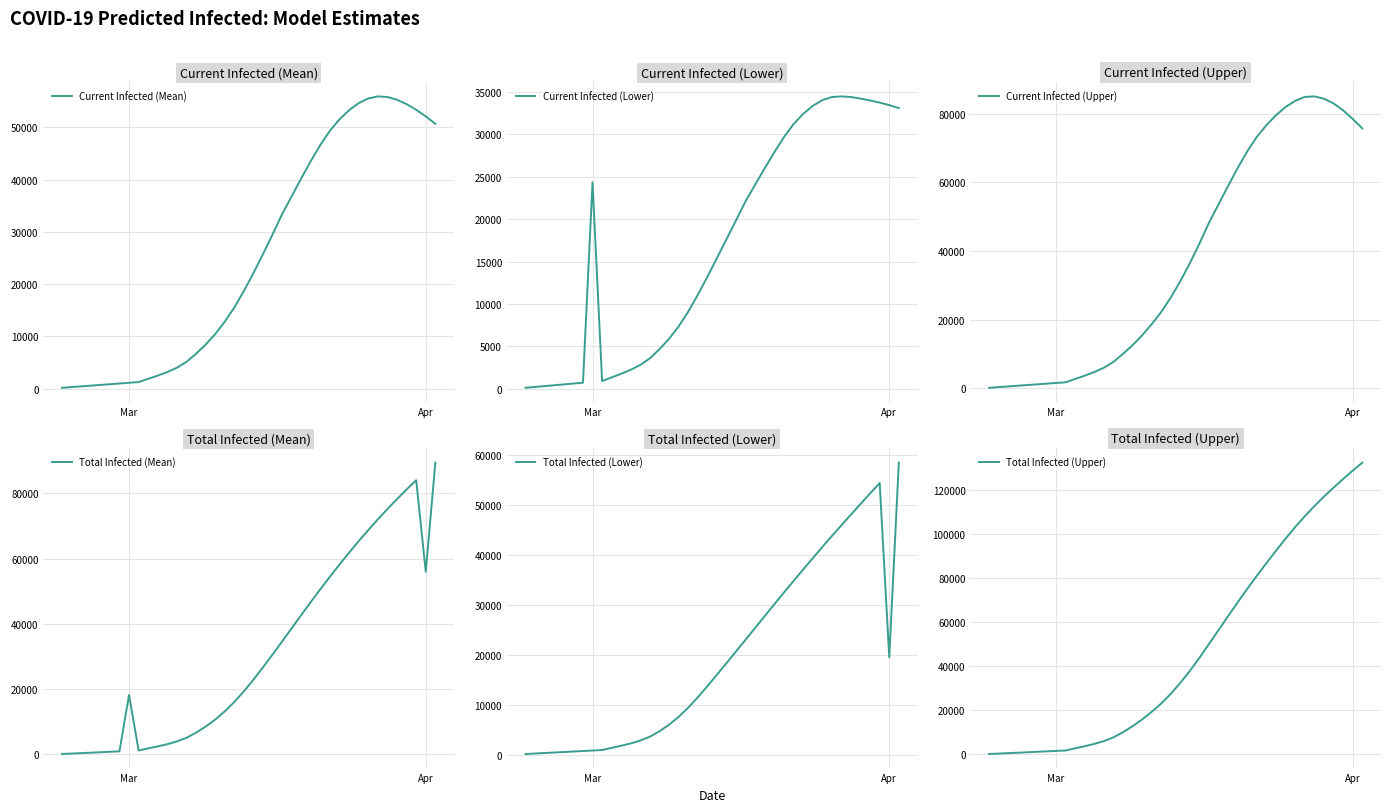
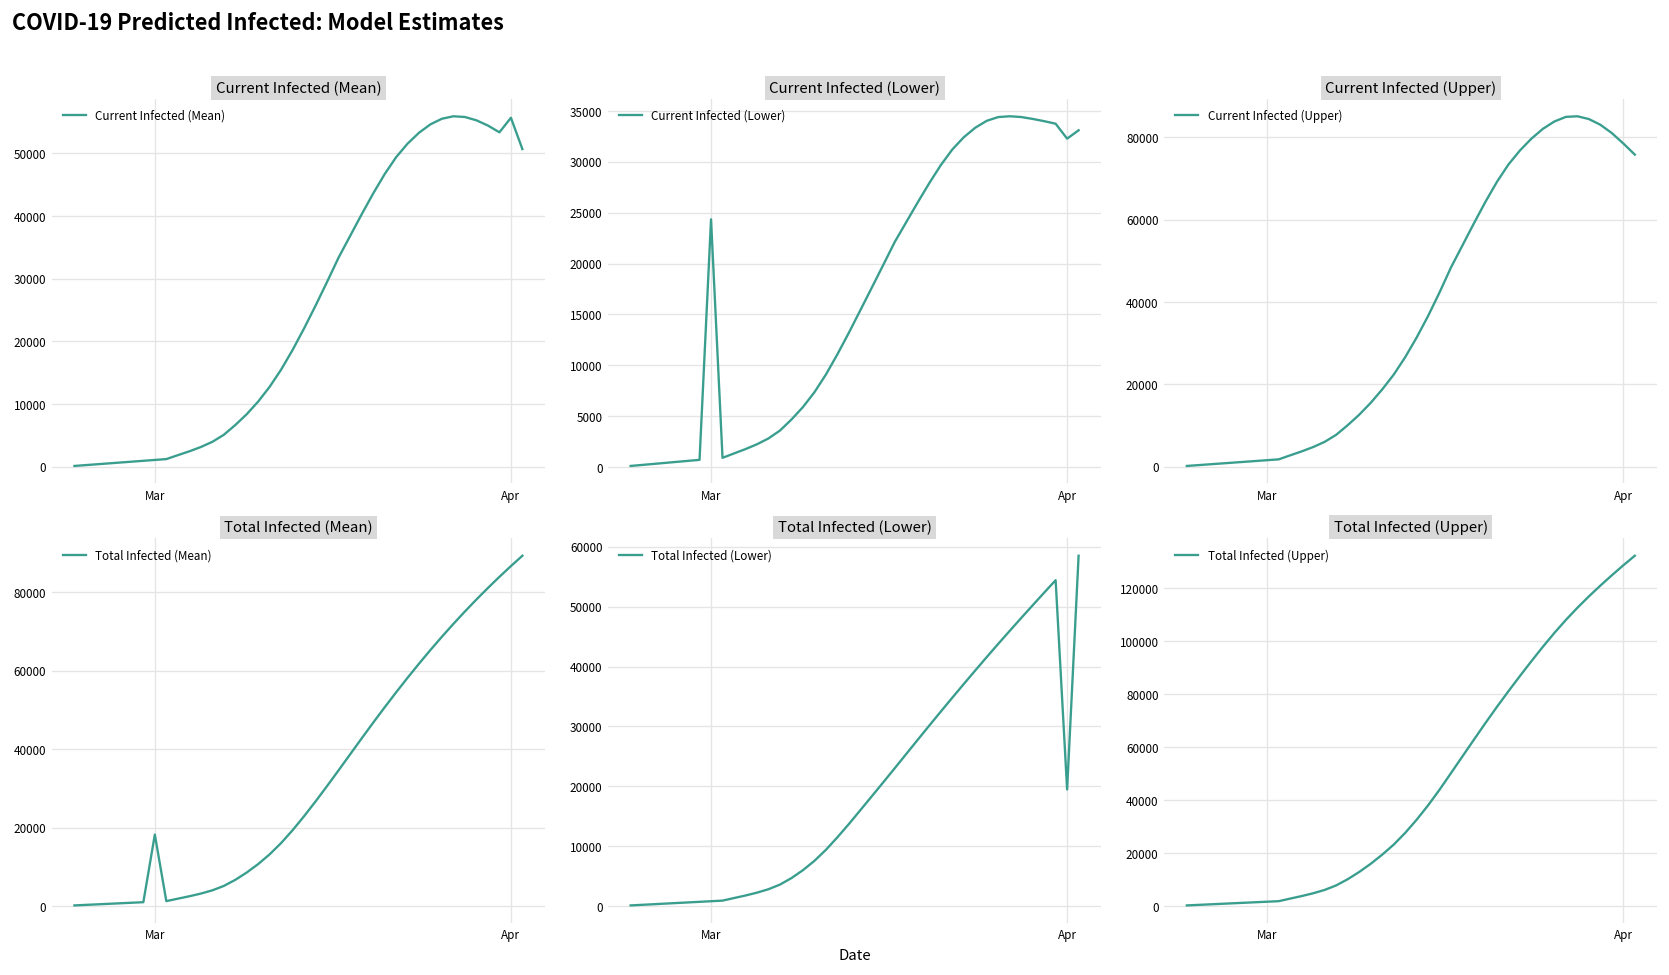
Current Infected (Mean), Apr: 52000 -> 56000
Current Infected (Lower), Apr: 33000 -> 32000
Total Infected (Mean), Apr: 56000 -> 87000
